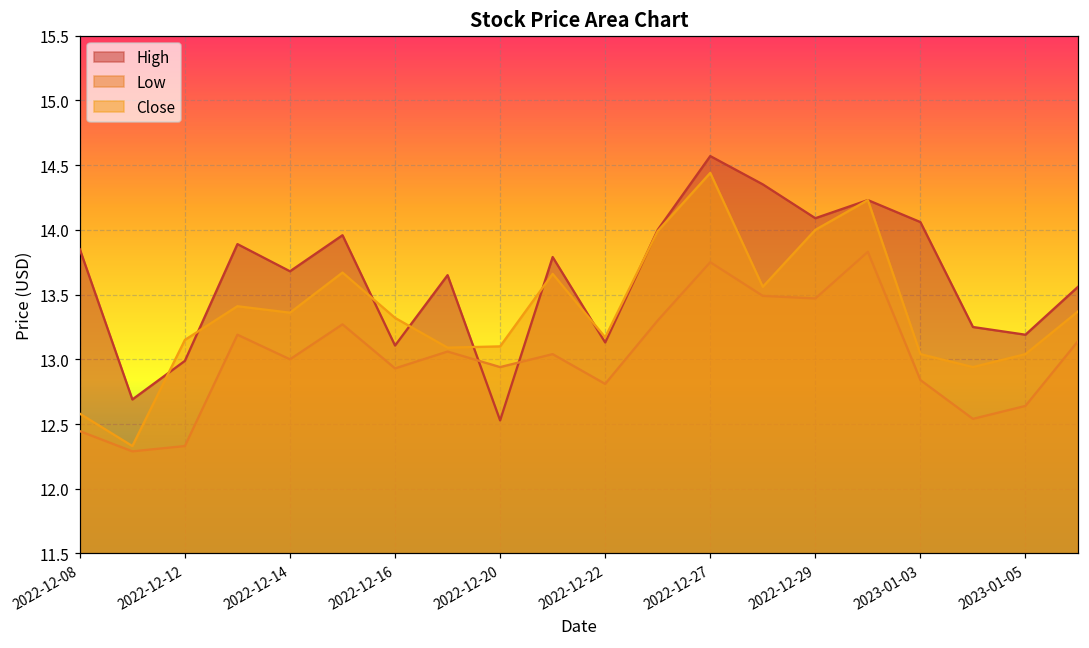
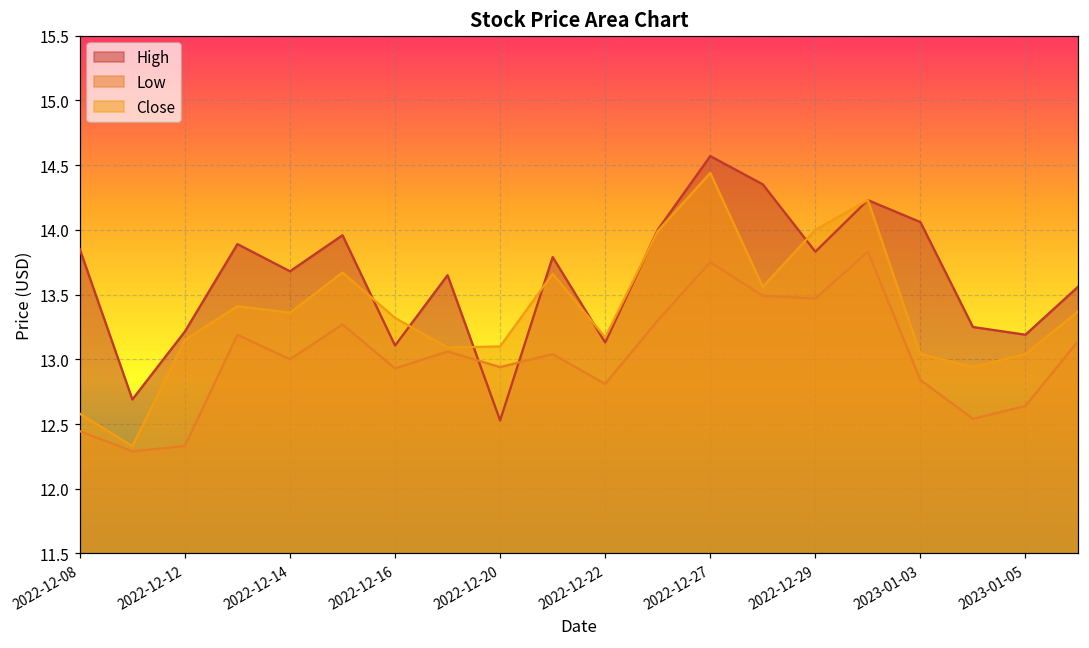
High, 2022-12-12: 12.99 -> 13.22
High, 2022-12-29: 14.09 -> 13.83
